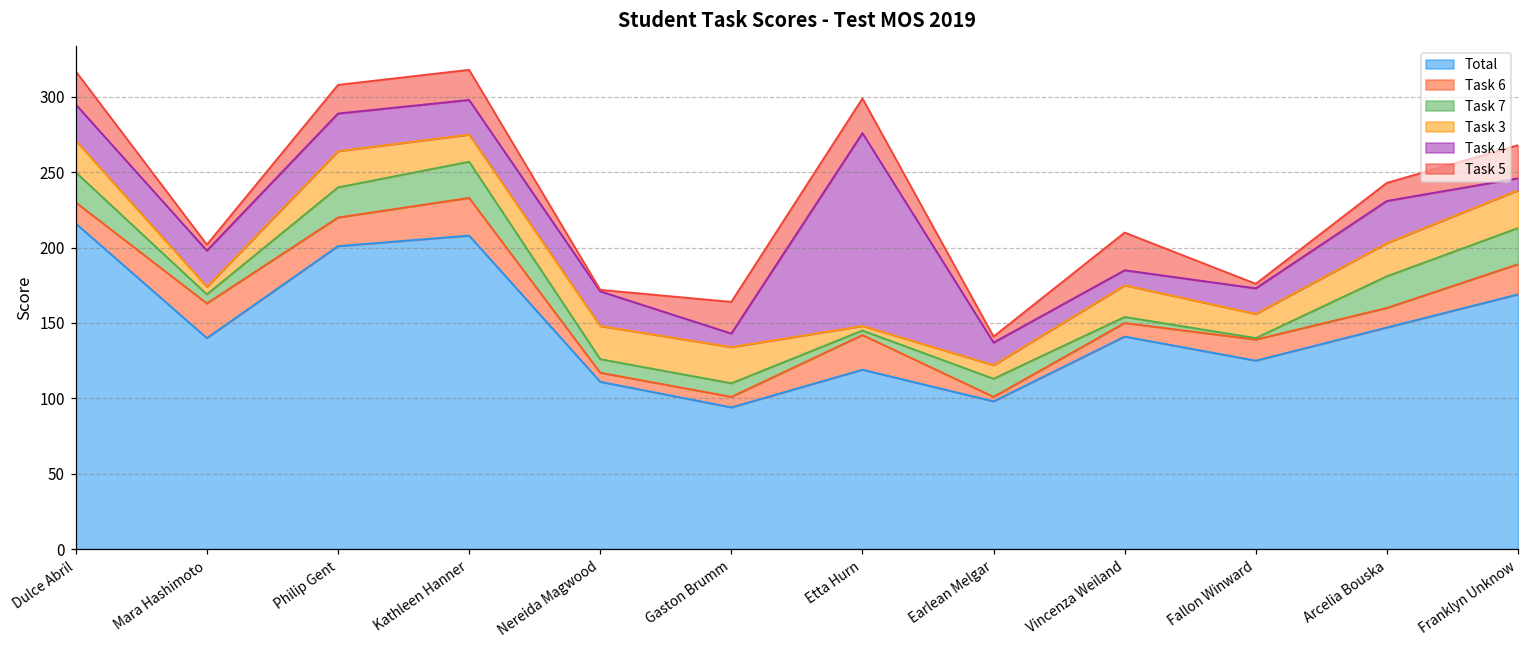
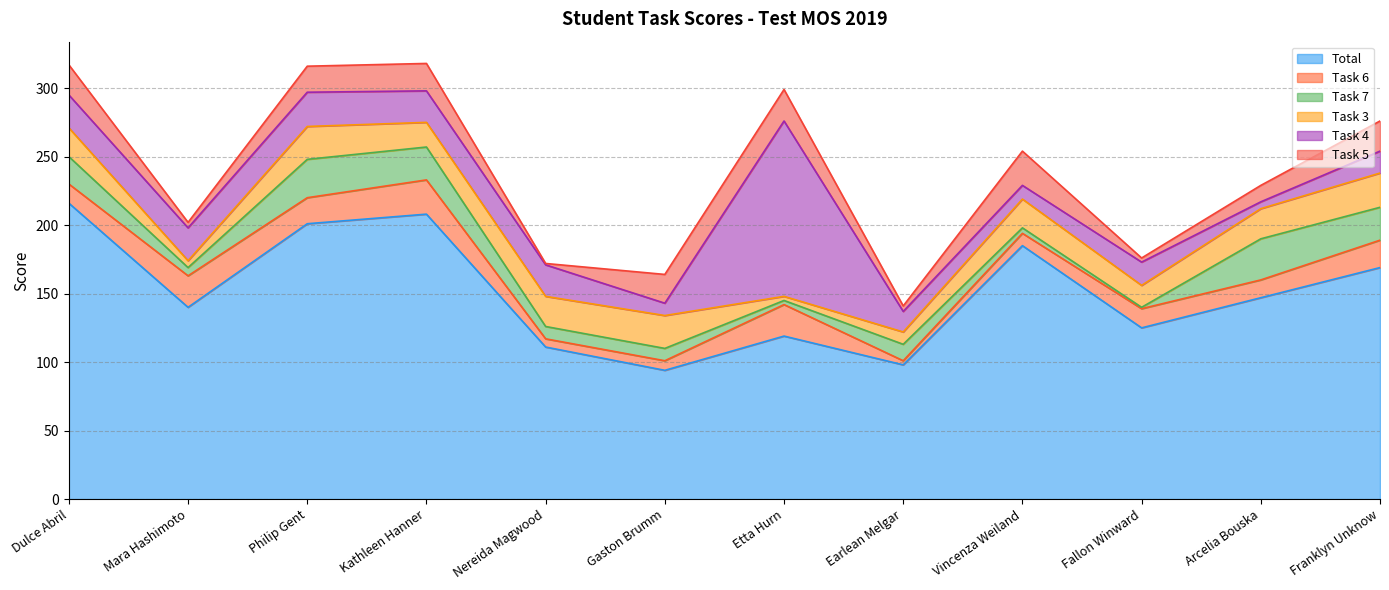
Task 7, Philip Gent: 20 -> 28
Total, Vincenza Weiland: 141 -> 185
Task 7, Arcelia Bouska: 21 -> 30
Task 4, Arcelia Bouska: 28 -> 5
Task 4, Franklyn Unknow: 8 -> 16
